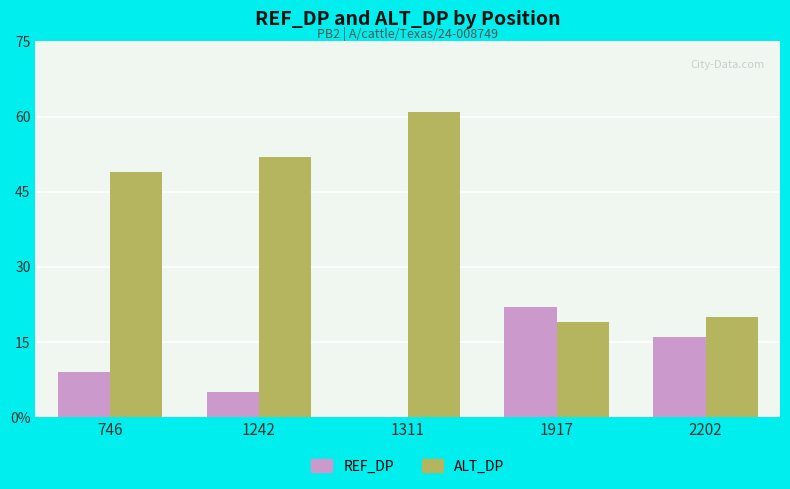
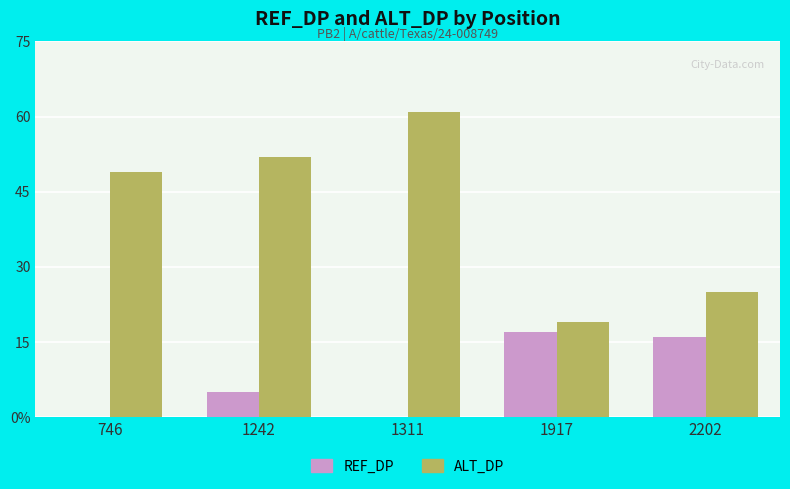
REF_DP, 746: 9 -> 0
REF_DP, 1917: 22 -> 17
ALT_DP, 2202: 20 -> 25
